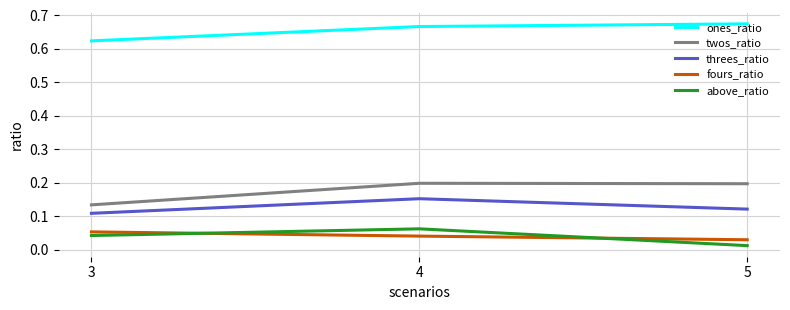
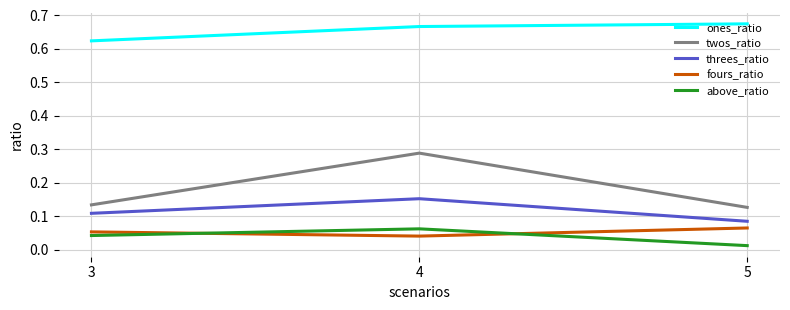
twos_ratio, 4: 0.20 -> 0.29
twos_ratio, 5: 0.20 -> 0.13
threes_ratio, 5: 0.12 -> 0.09
fours_ratio, 5: 0.03 -> 0.07
